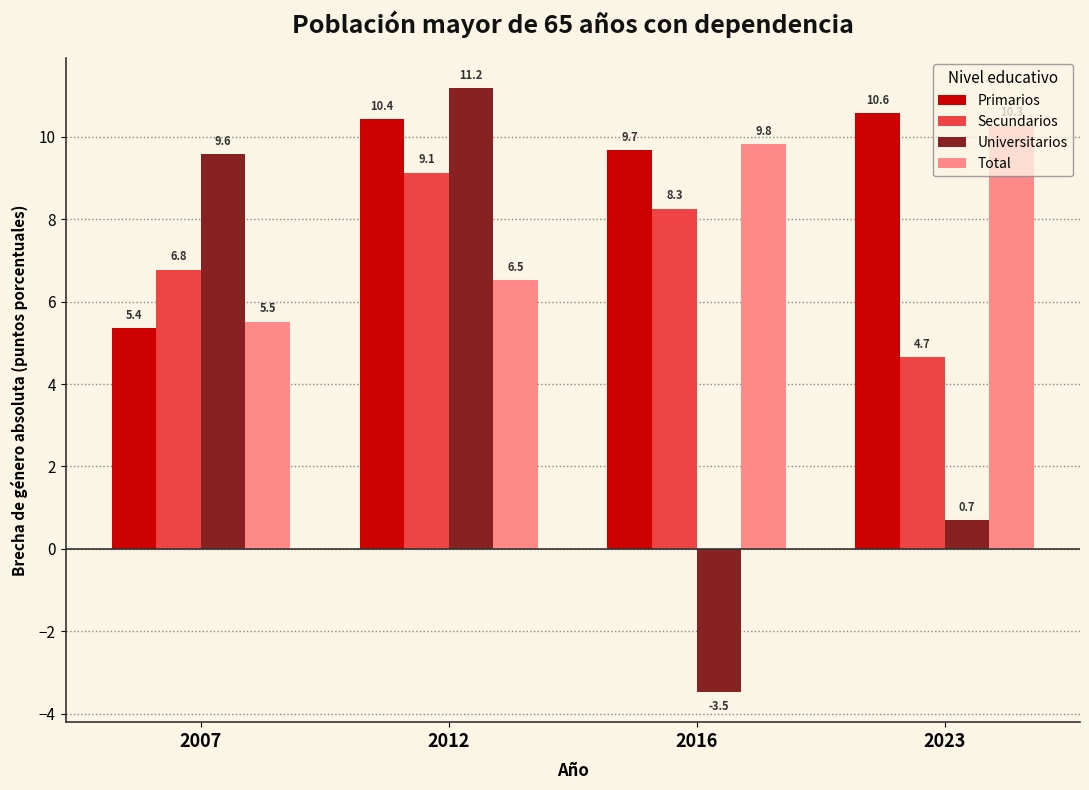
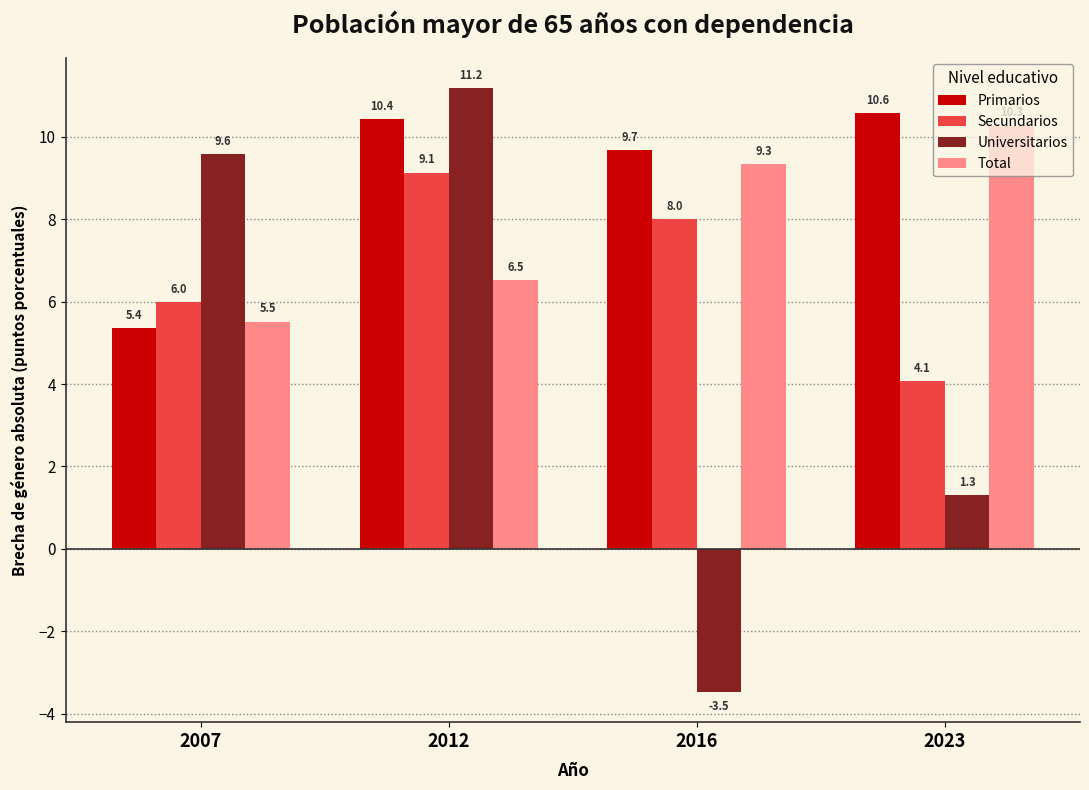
Secundarios, 2007: 6.8 -> 6.0
Secundarios, 2016: 8.3 -> 8.0
Total, 2016: 9.8 -> 9.3
Secundarios, 2023: 4.7 -> 4.1
Universitarios, 2023: 0.7 -> 1.3
